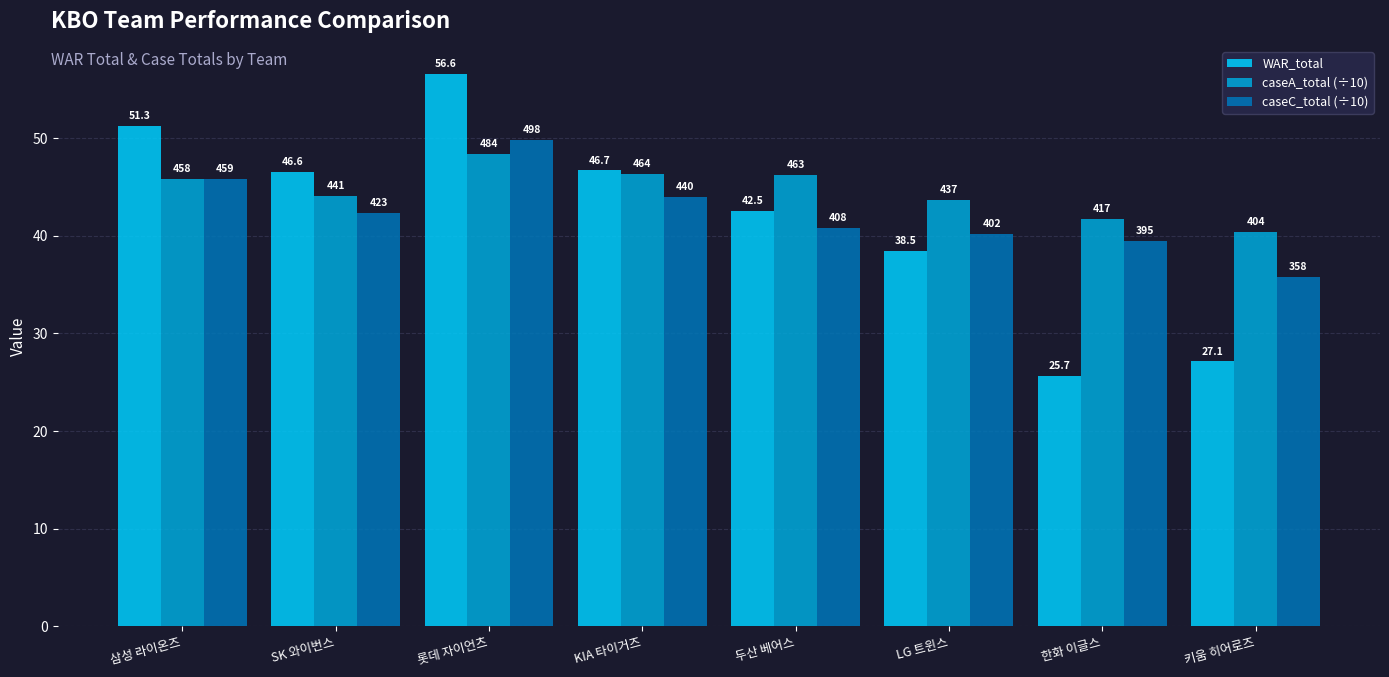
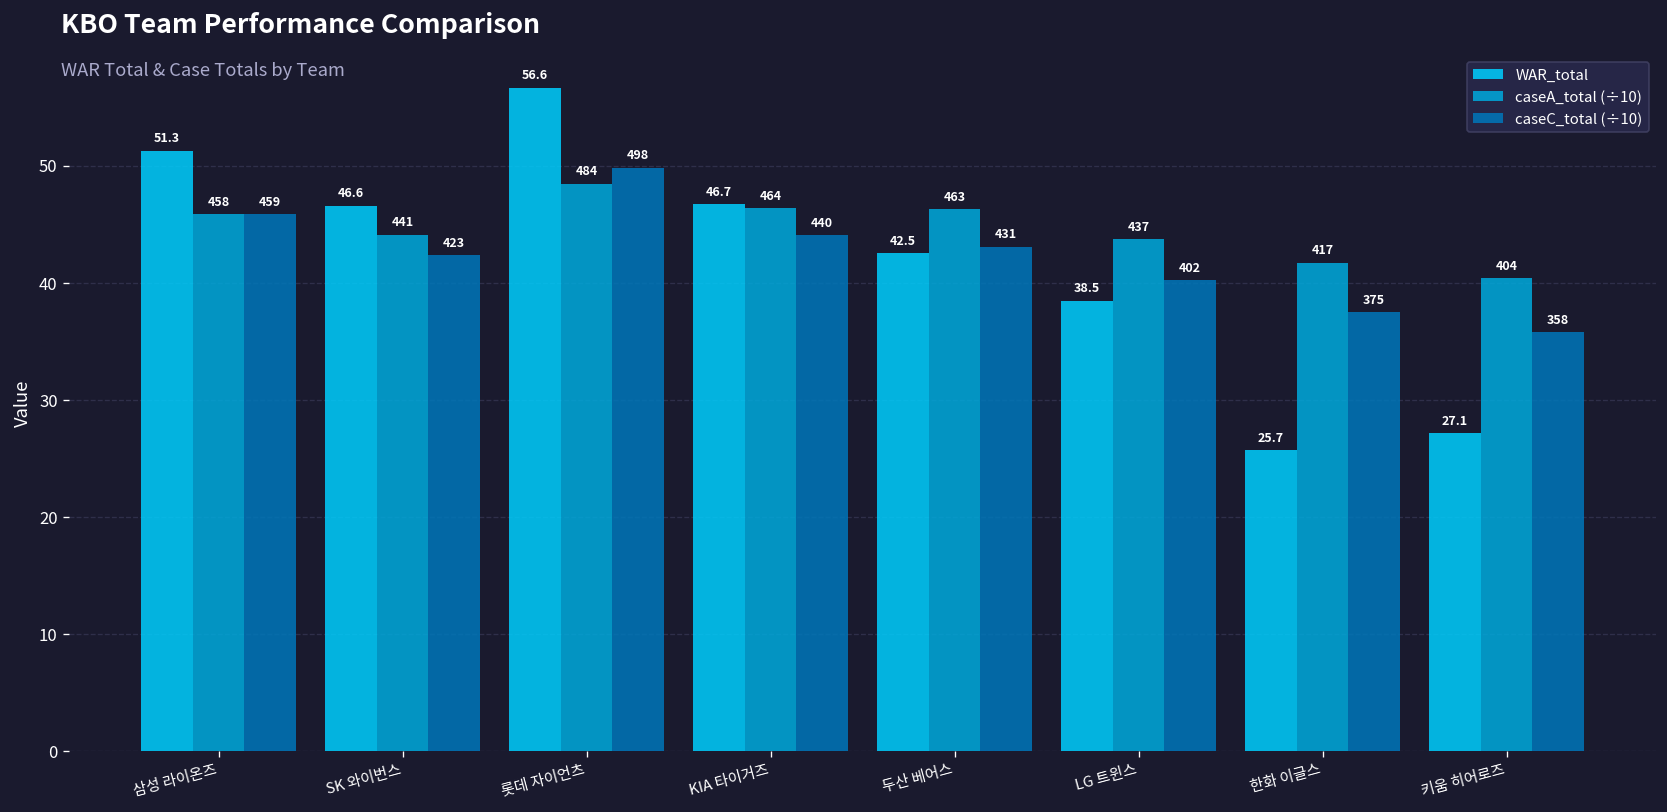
caseC_total (÷10), 두산 베어스: 408 -> 431
caseC_total (÷10), 한화 이글스: 395 -> 375
